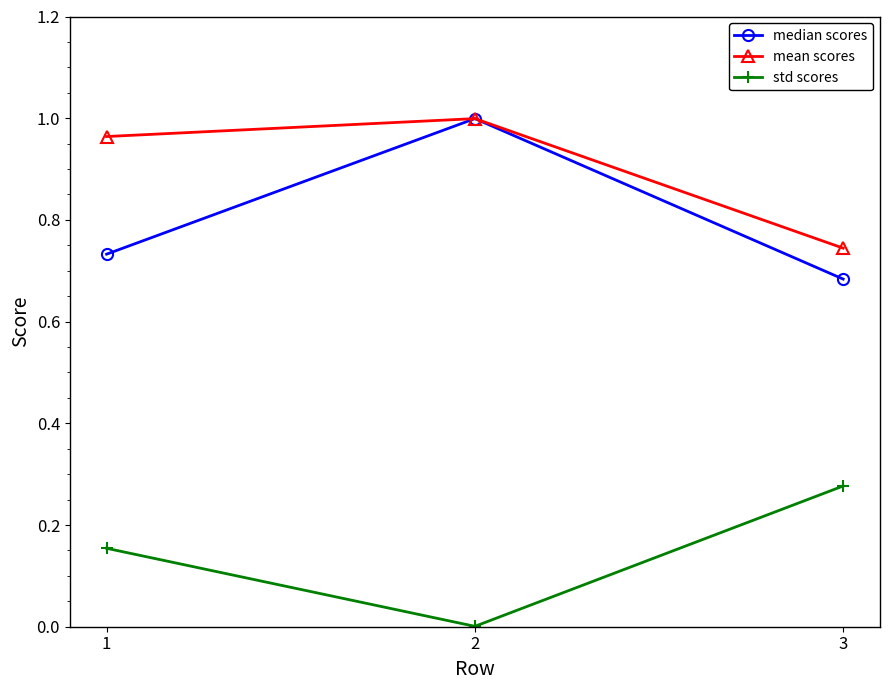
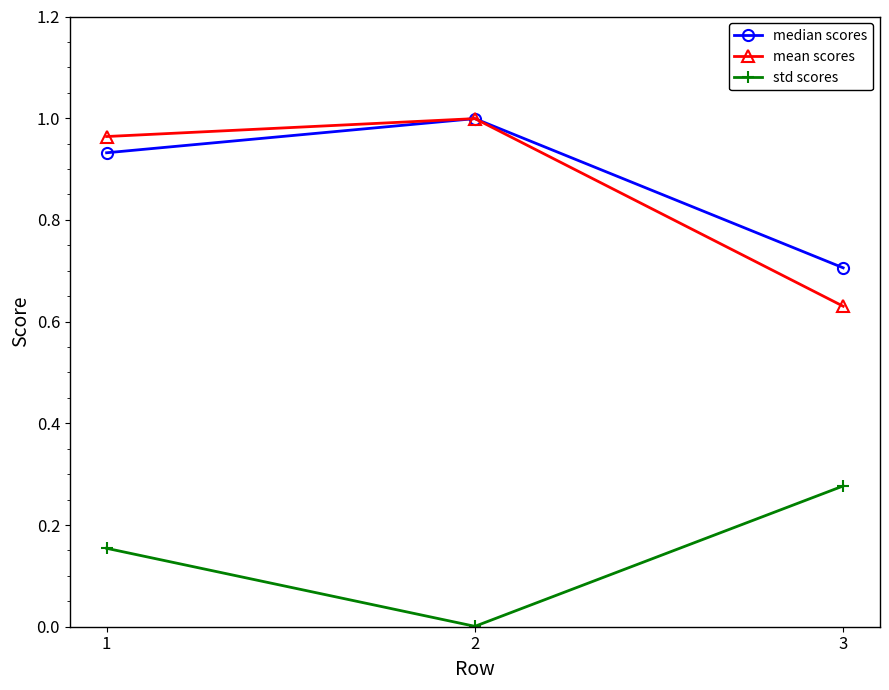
median scores, 1: 0.73 -> 0.93
median scores, 3: 0.68 -> 0.71
mean scores, 3: 0.74 -> 0.63
